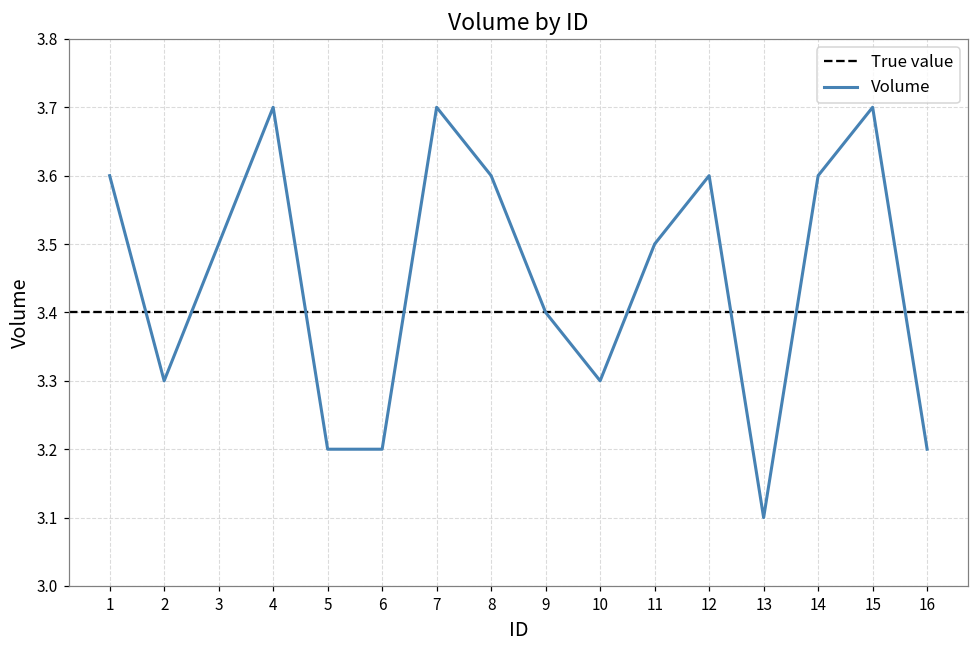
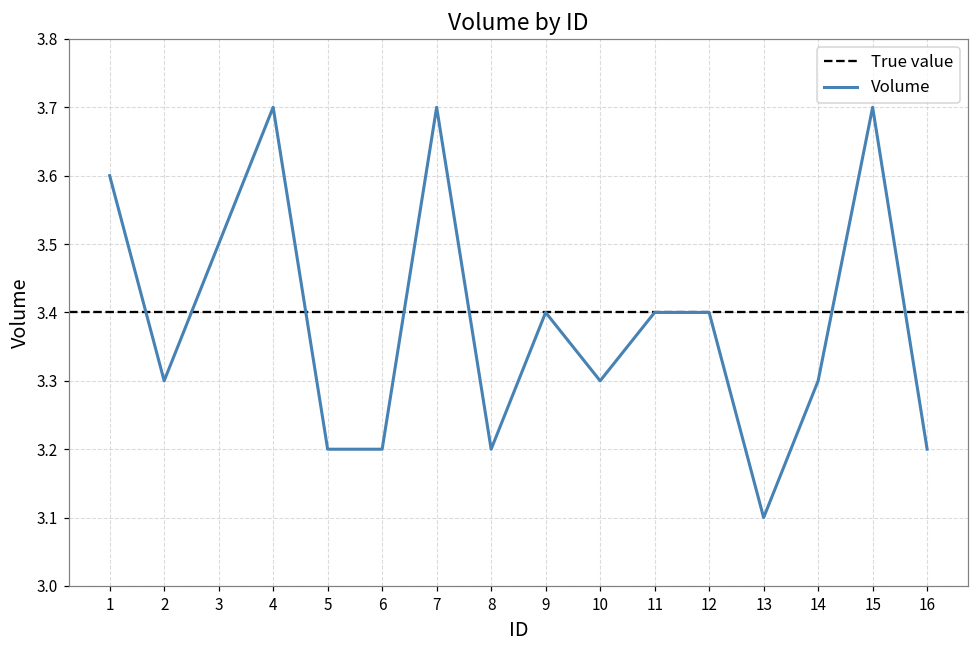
8: 3.6 -> 3.2
11: 3.5 -> 3.4
12: 3.6 -> 3.4
14: 3.6 -> 3.3
